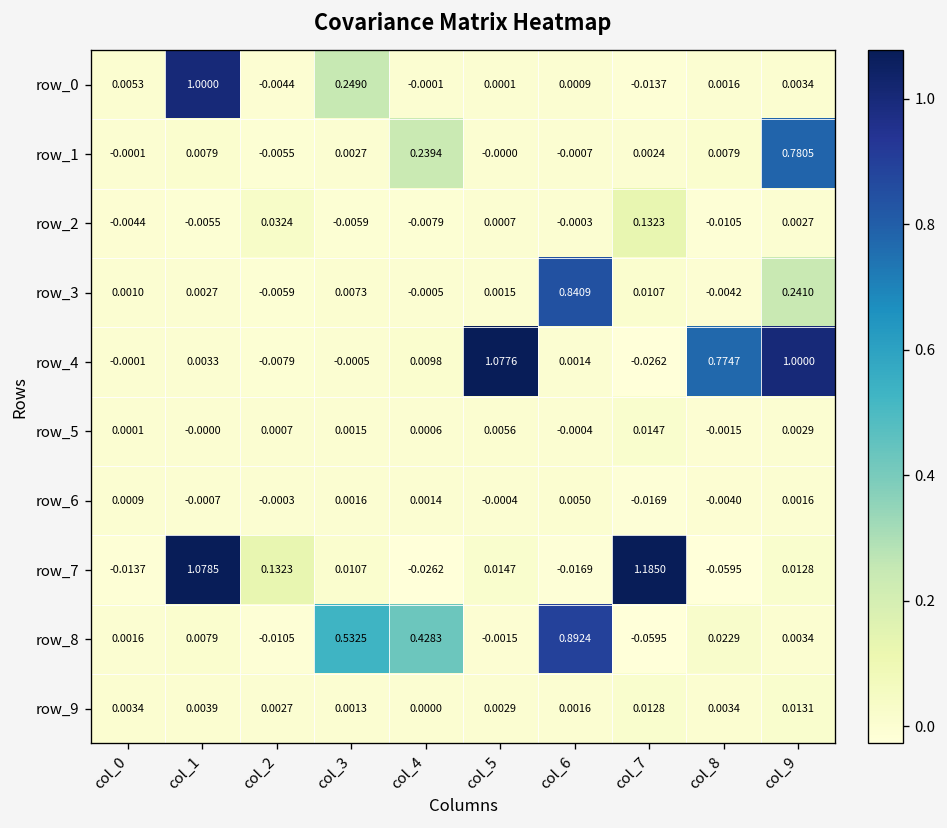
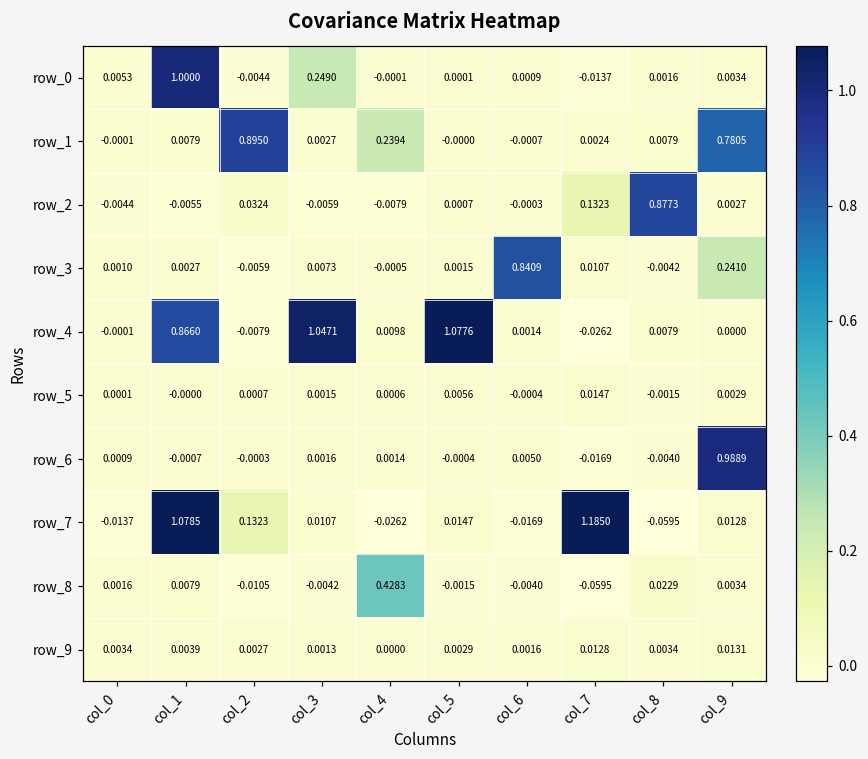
row_1, col_2: -0.0055 -> 0.8950
row_2, col_8: -0.0105 -> 0.8773
row_4, col_1: 0.0033 -> 0.8660
row_4, col_3: -0.0005 -> 1.0471
row_4, col_8: 0.7747 -> 0.0079
row_4, col_9: 1.0000 -> 0.0000
row_6, col_9: 0.0016 -> 0.9889
row_8, col_3: 0.5325 -> -0.0042
row_8, col_6: 0.8924 -> -0.0040
